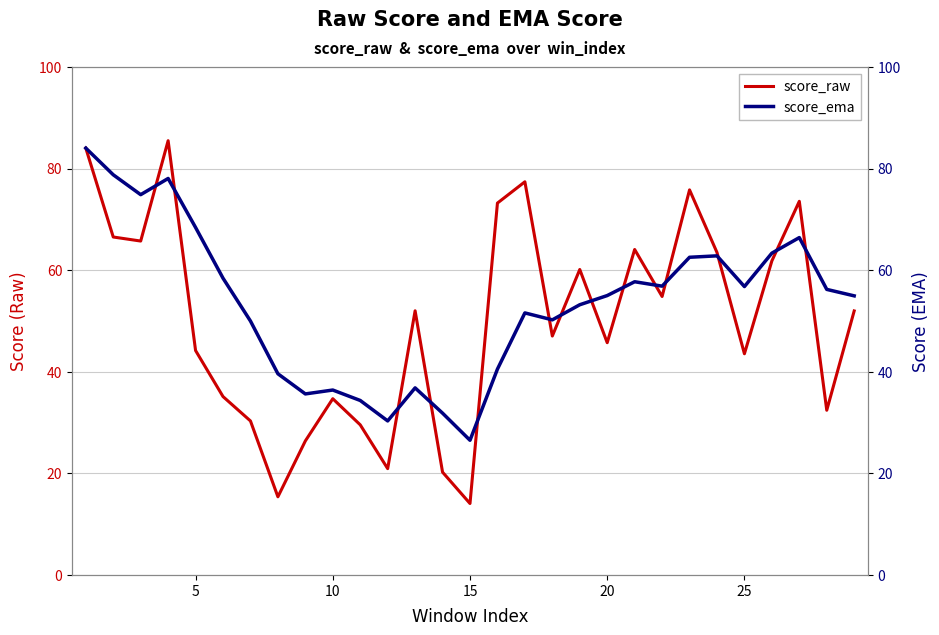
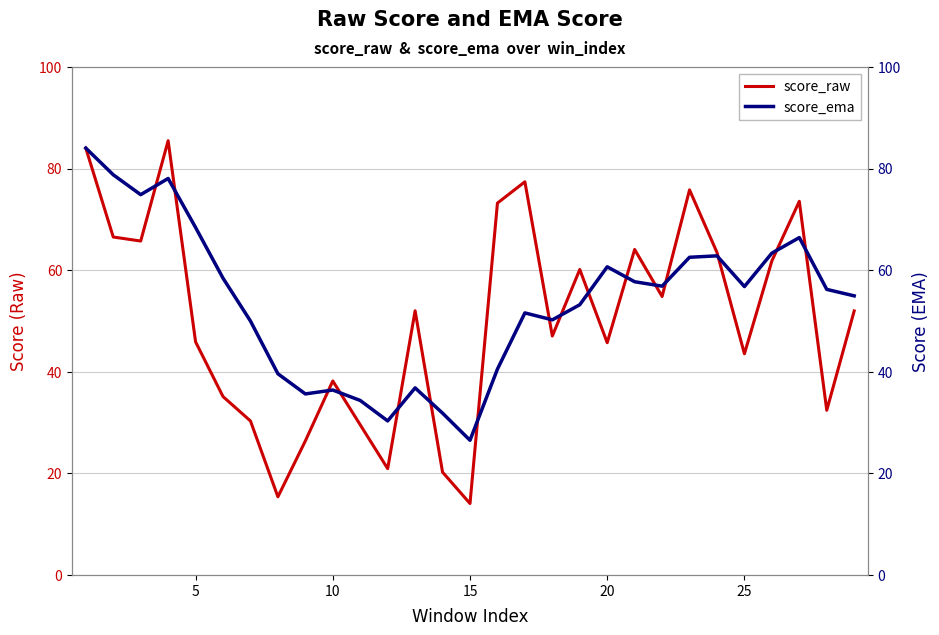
score_raw, 5: 44 -> 46
score_raw, 10: 35 -> 38
score_ema, 20: 55 -> 61
